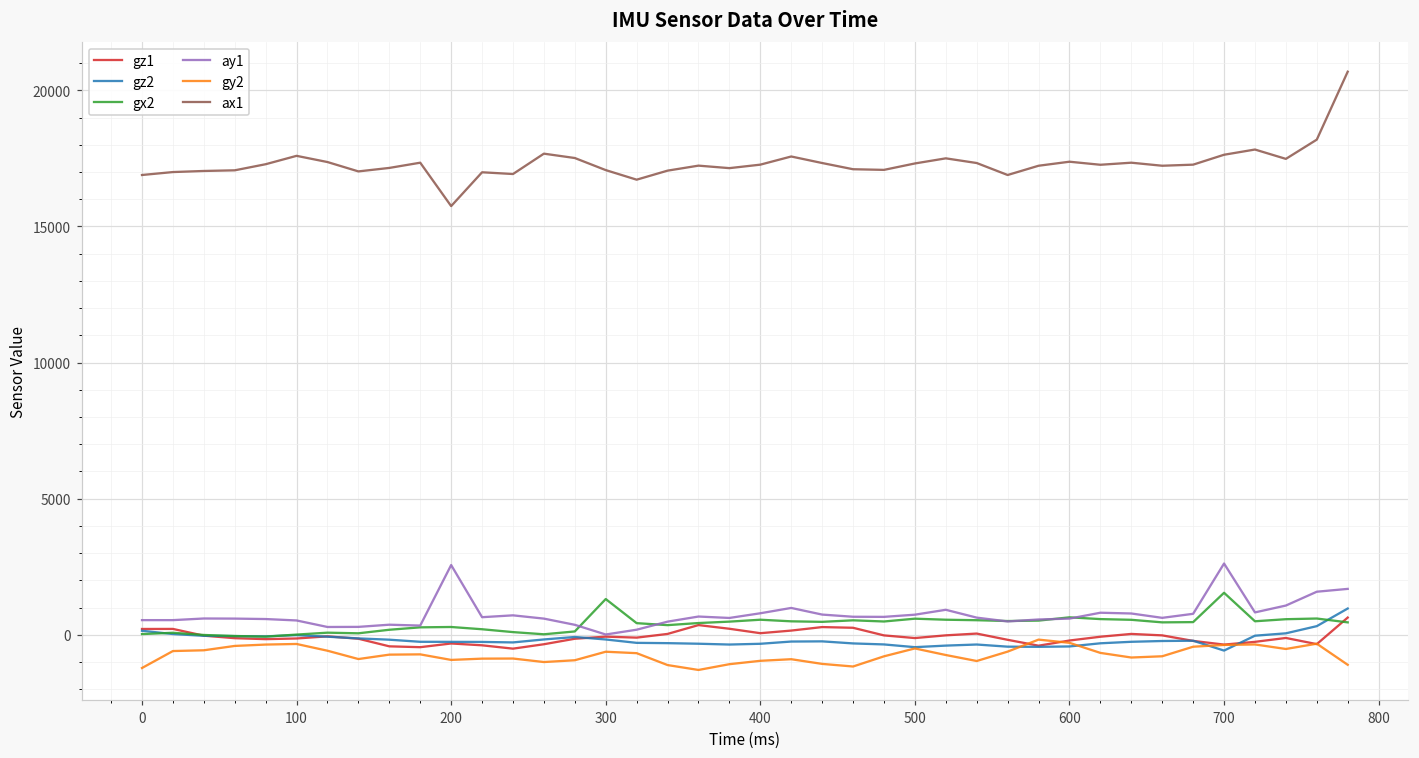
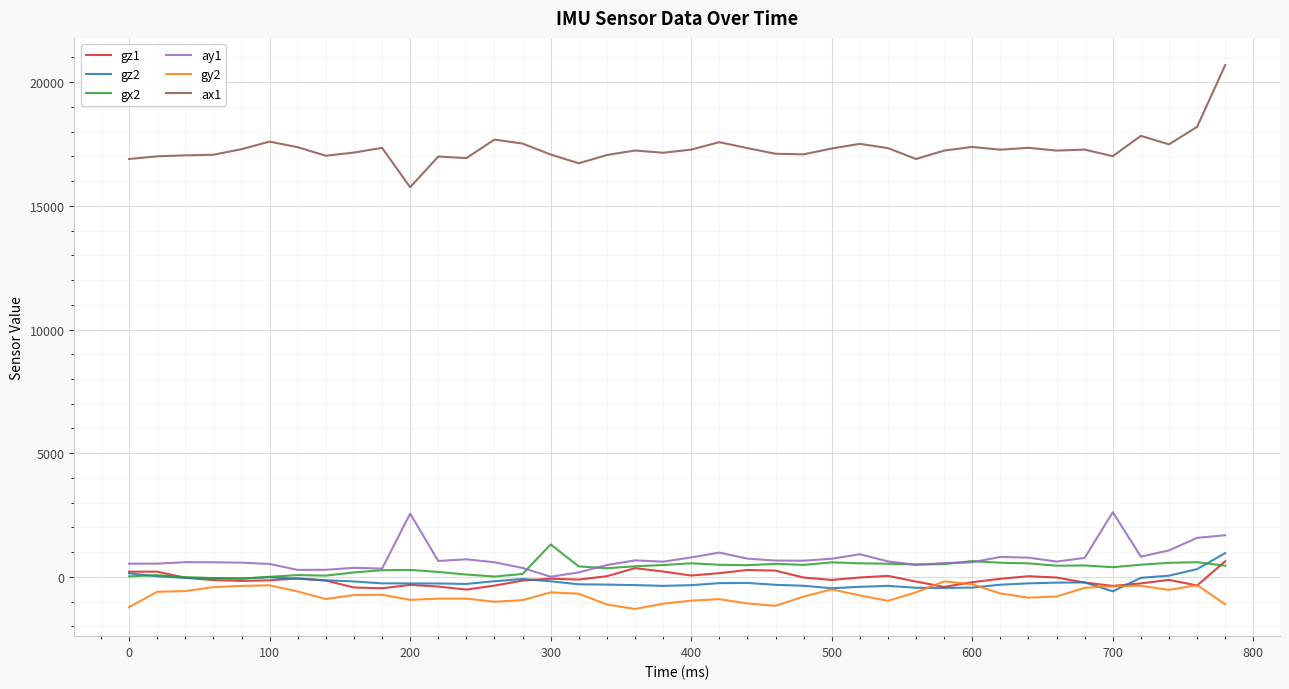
gx2, 700: 1500 -> 400
ax1, 700: 17600 -> 17000
